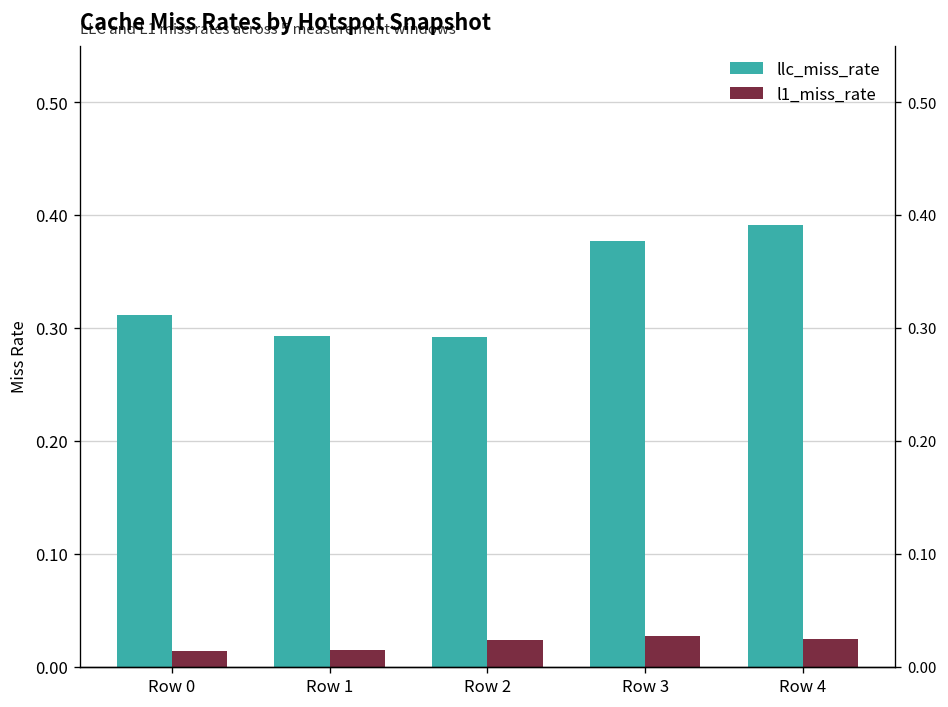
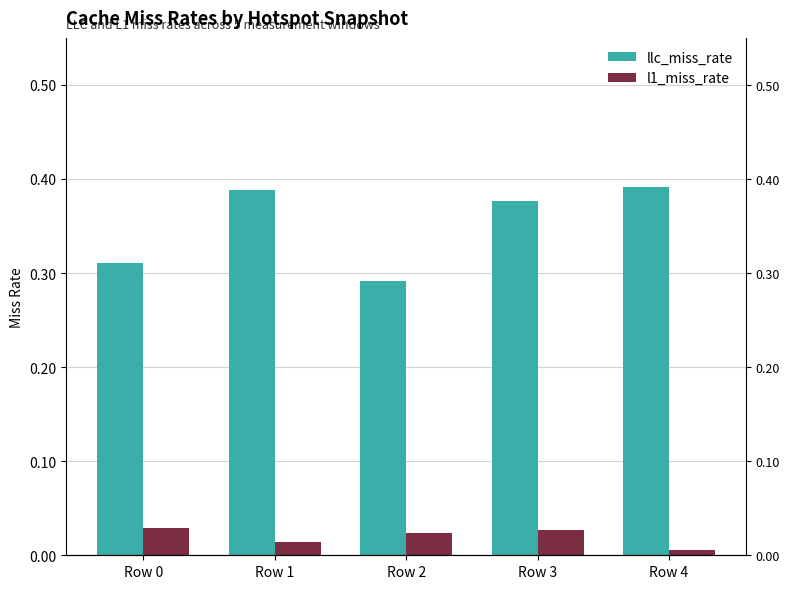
l1_miss_rate, Row 0: 0.01 -> 0.03
llc_miss_rate, Row 1: 0.29 -> 0.39
l1_miss_rate, Row 4: 0.02 -> 0.01
